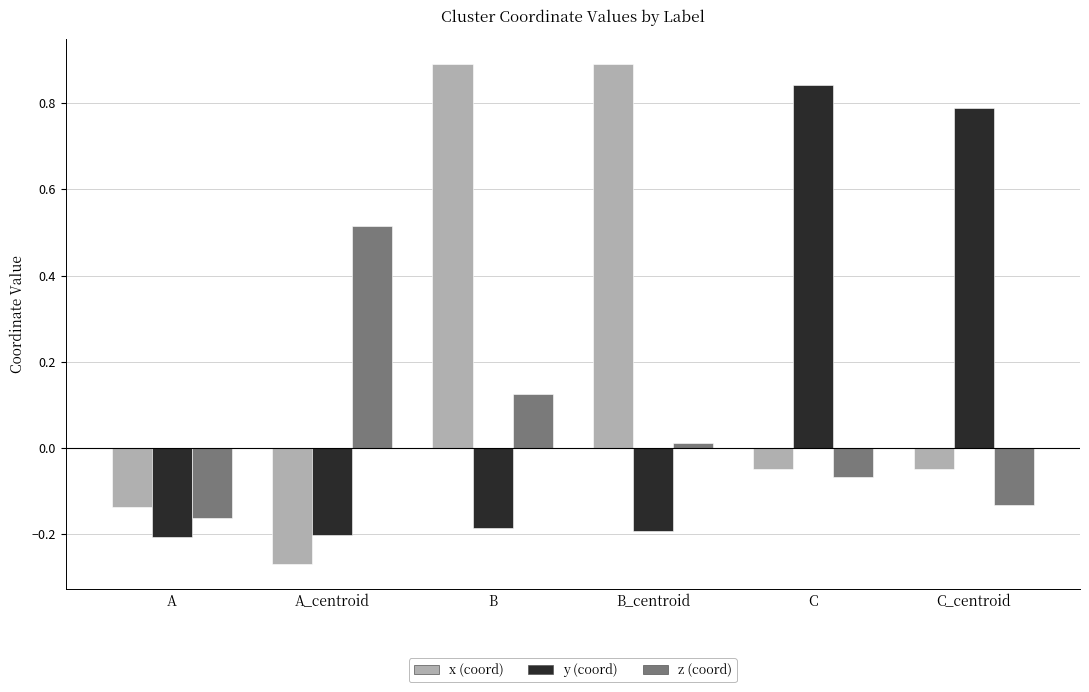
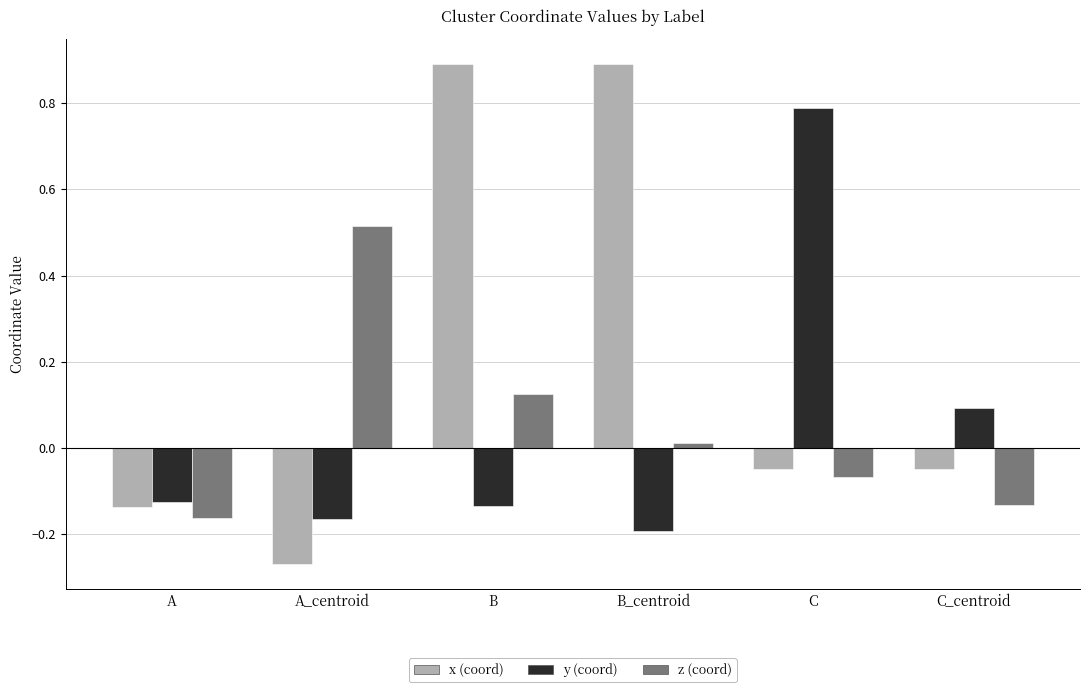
y (coord), A: -0.21 -> -0.13
y (coord), A_centroid: -0.20 -> -0.16
y (coord), B: -0.19 -> -0.14
y (coord), C: 0.84 -> 0.79
y (coord), C_centroid: 0.79 -> 0.09
